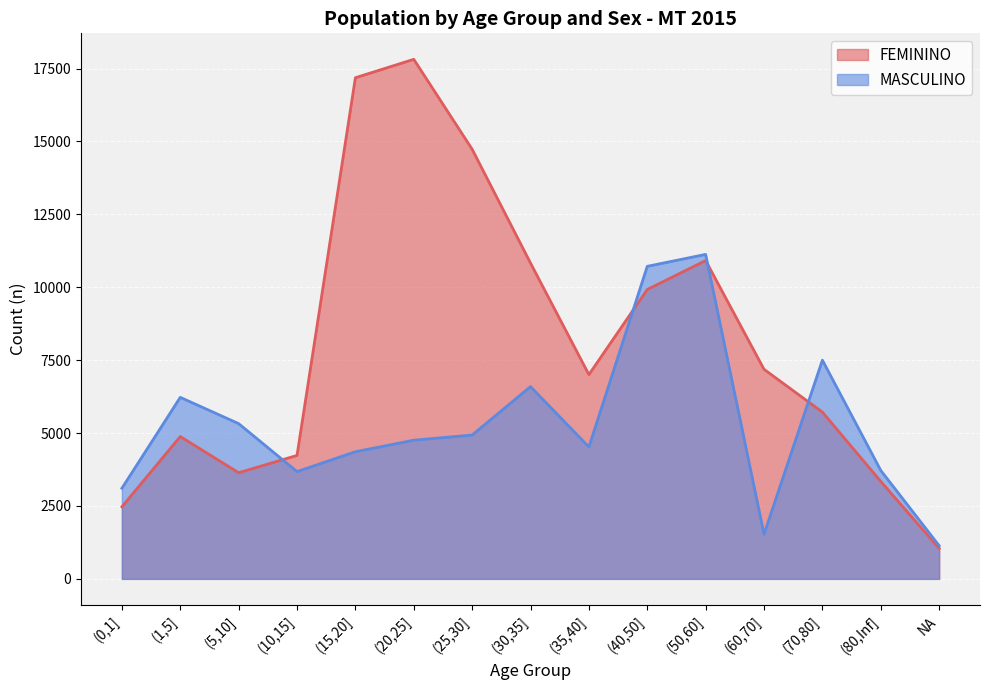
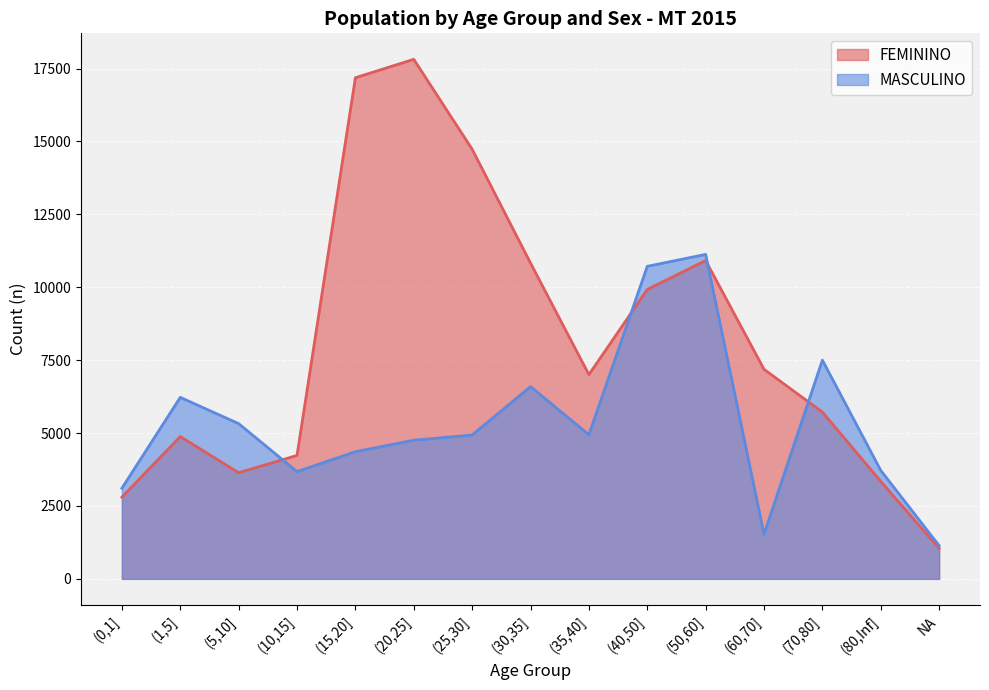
FEMININO, (0,1]: 2500 -> 2800
MASCULINO, (35,40]: 4500 -> 4900
